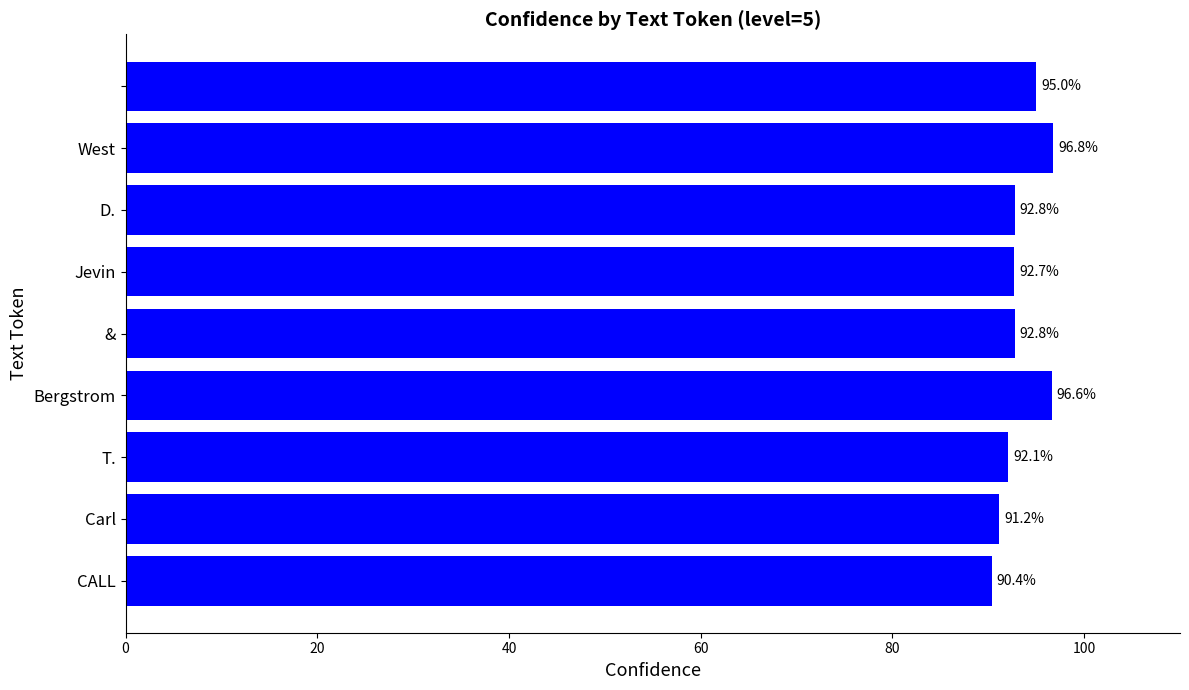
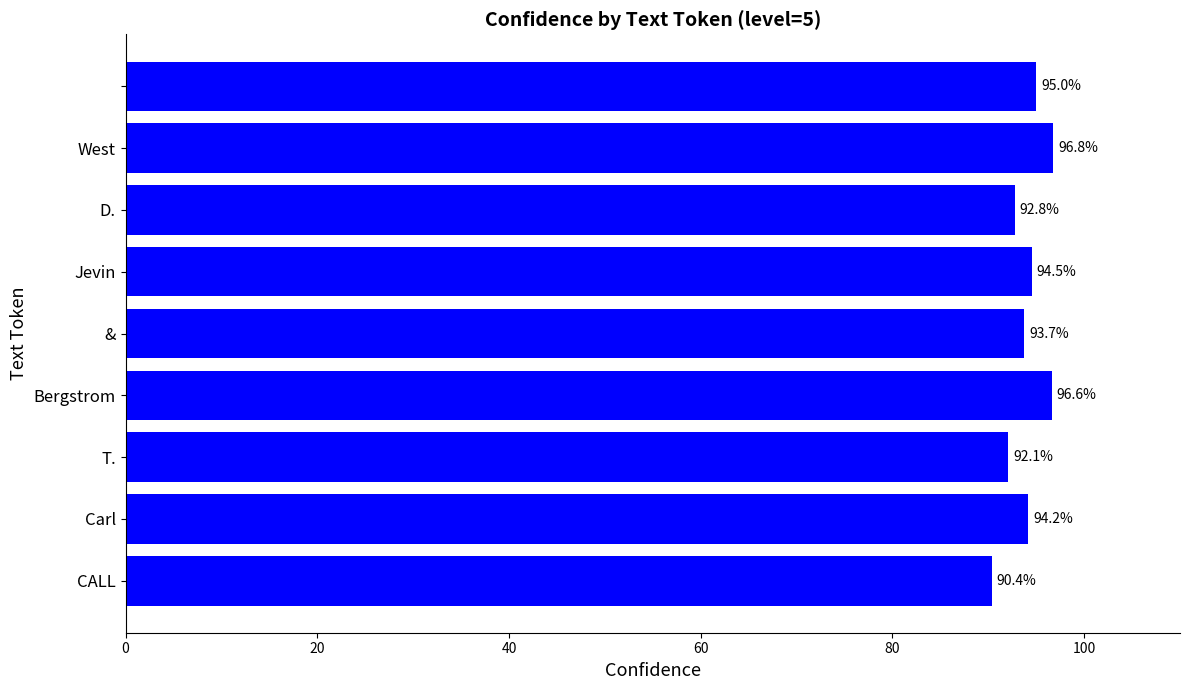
Jevin: 92.7% -> 94.5%
&: 92.8% -> 93.7%
Carl: 91.2% -> 94.2%
